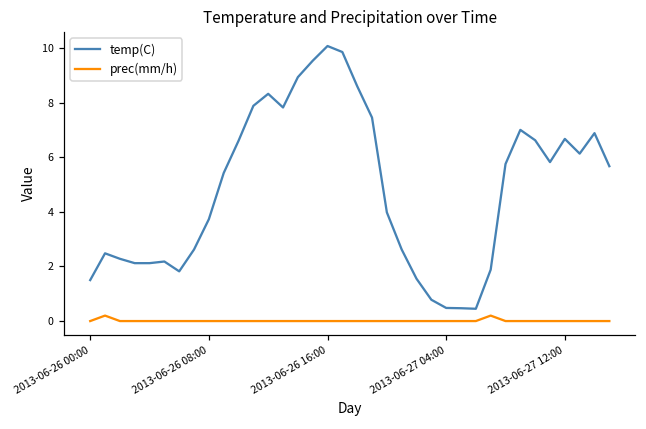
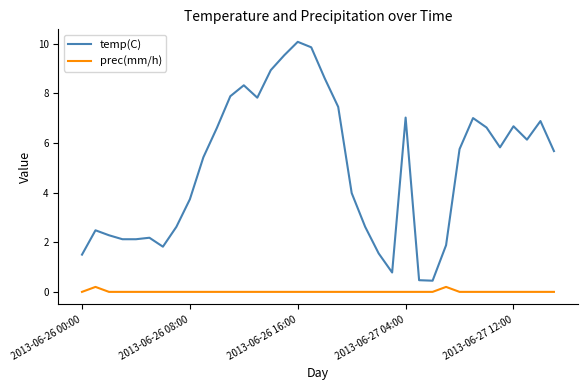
temp(C), 2013-06-27 04:00: 0.5 -> 7.0
